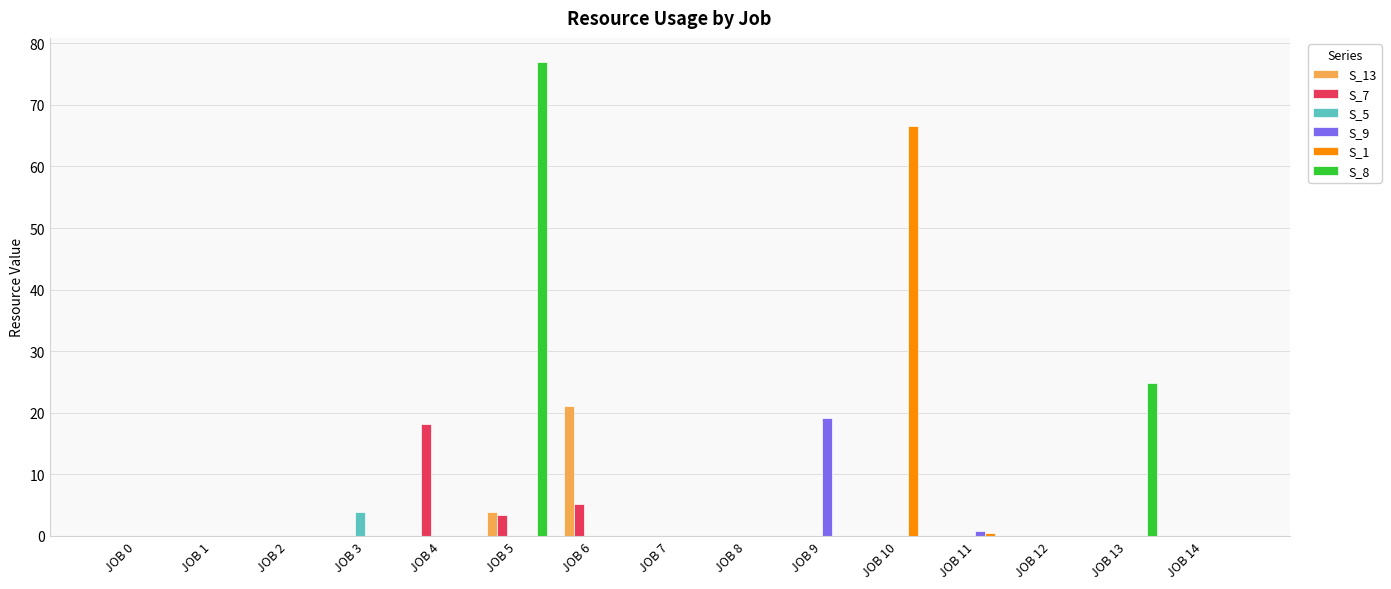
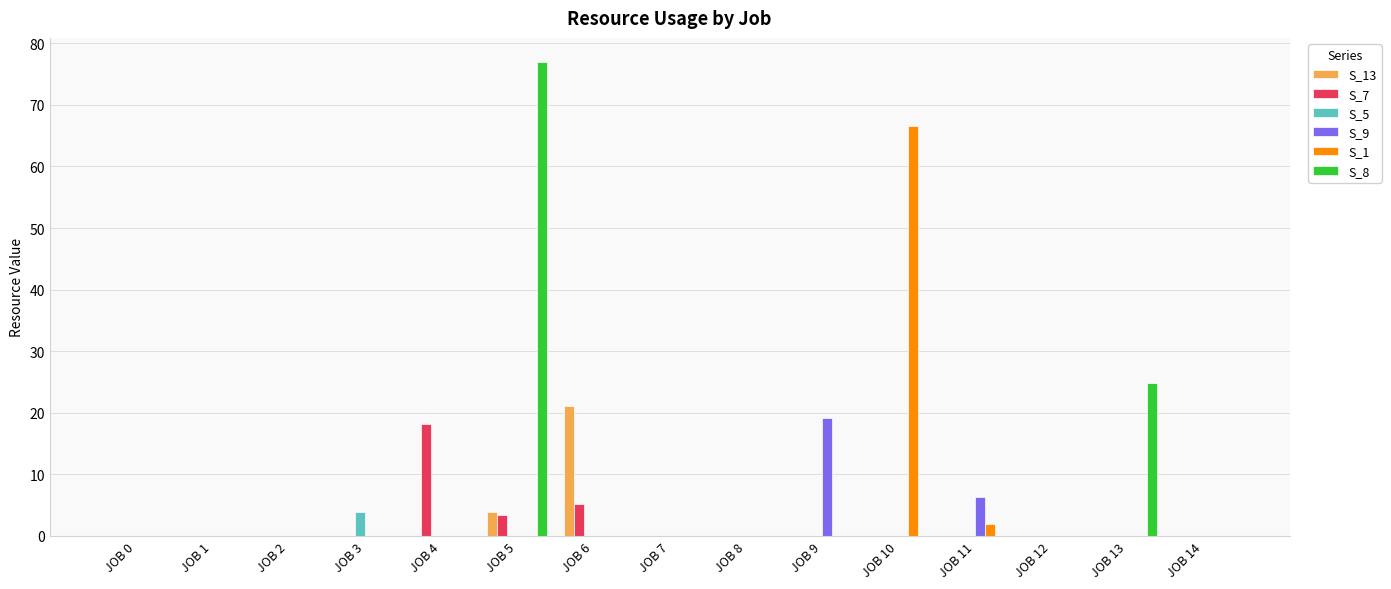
S_9, JOB 11: 1 -> 6
S_1, JOB 11: 0 -> 2
